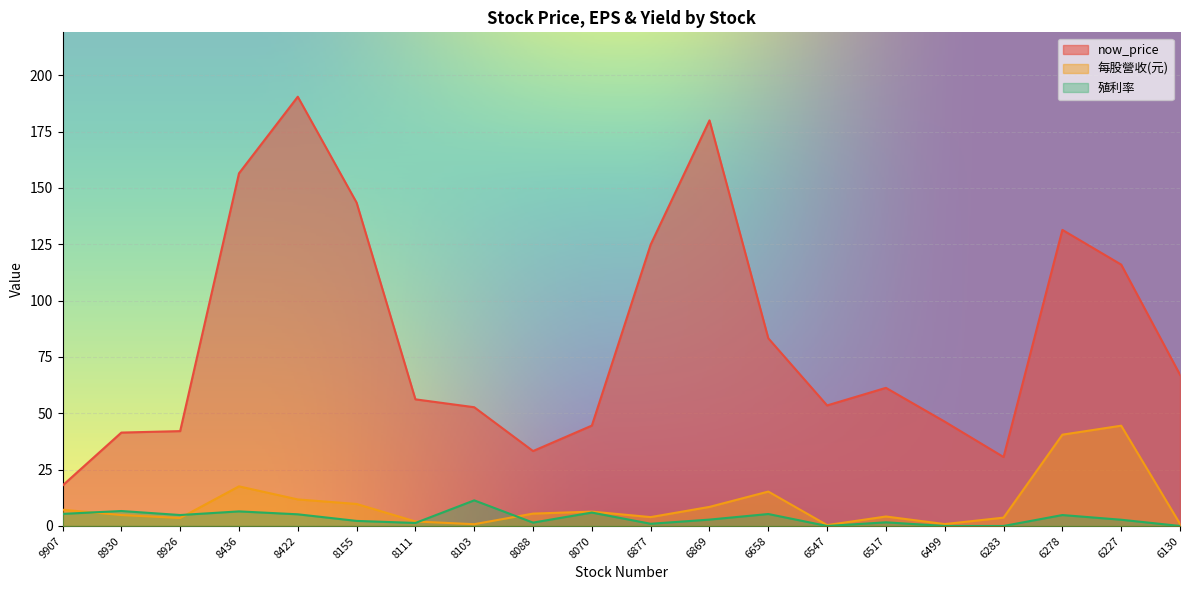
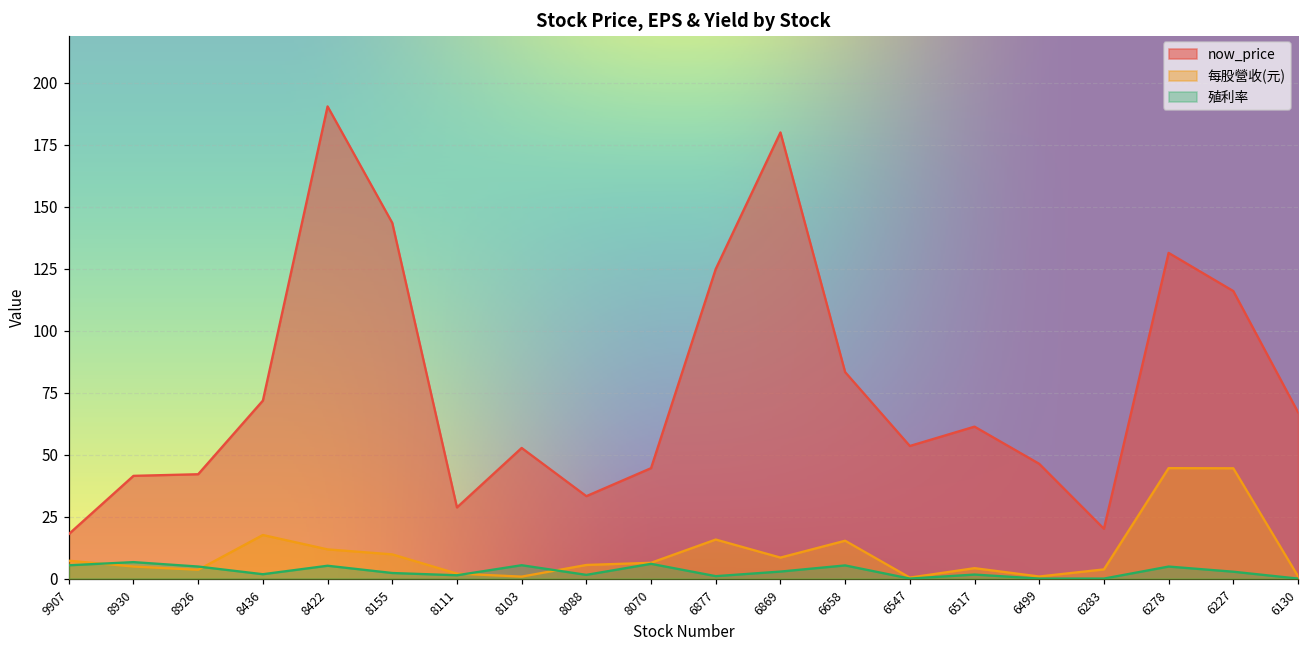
now_price, 8436: 157 -> 72
殖利率, 8436: 6 -> 2
now_price, 8111: 56 -> 29
殖利率, 8103: 11 -> 5
每股營收(元), 6877: 4 -> 16
now_price, 6283: 31 -> 20
每股營收(元), 6278: 41 -> 45
